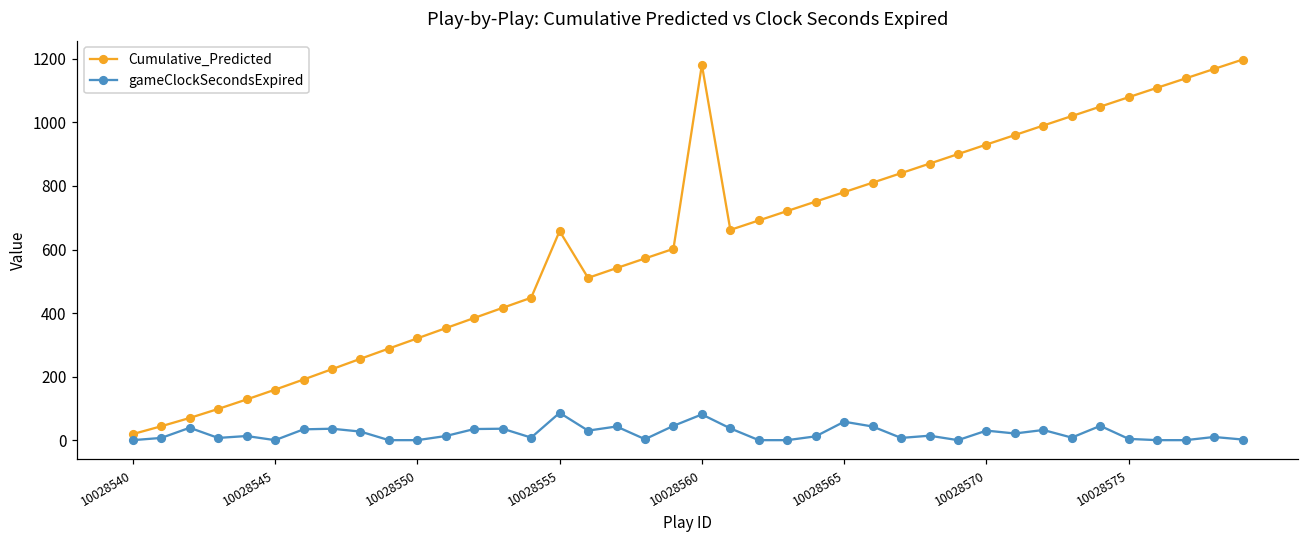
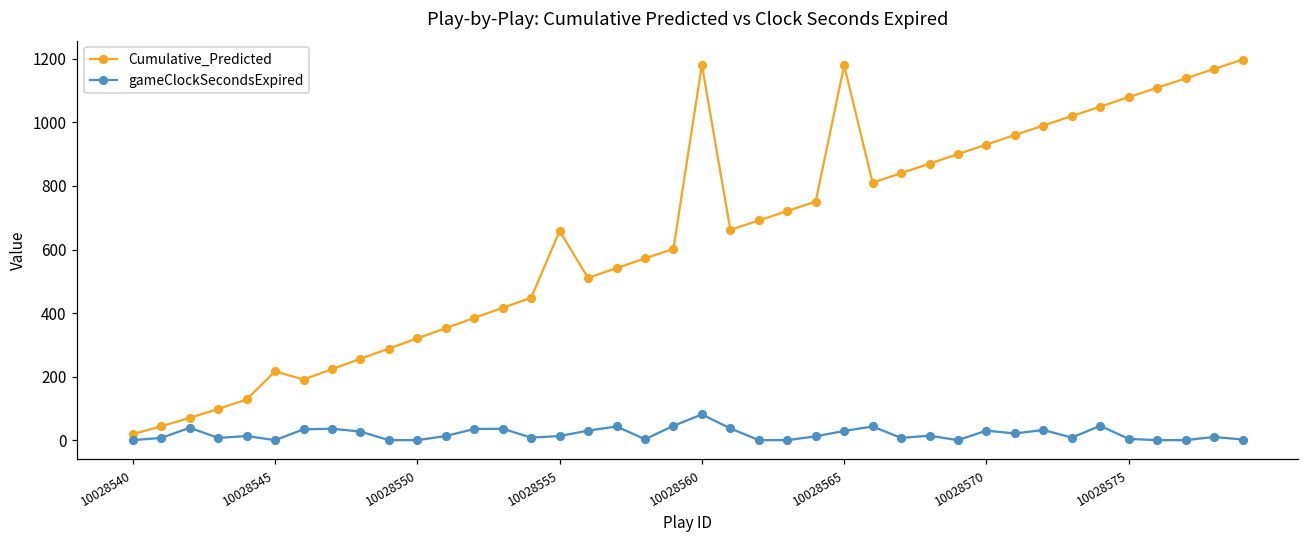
Cumulative_Predicted, 10028545: 160 -> 220
gameClockSecondsExpired, 10028555: 90 -> 10
Cumulative_Predicted, 10028565: 780 -> 1180
gameClockSecondsExpired, 10028565: 60 -> 30
